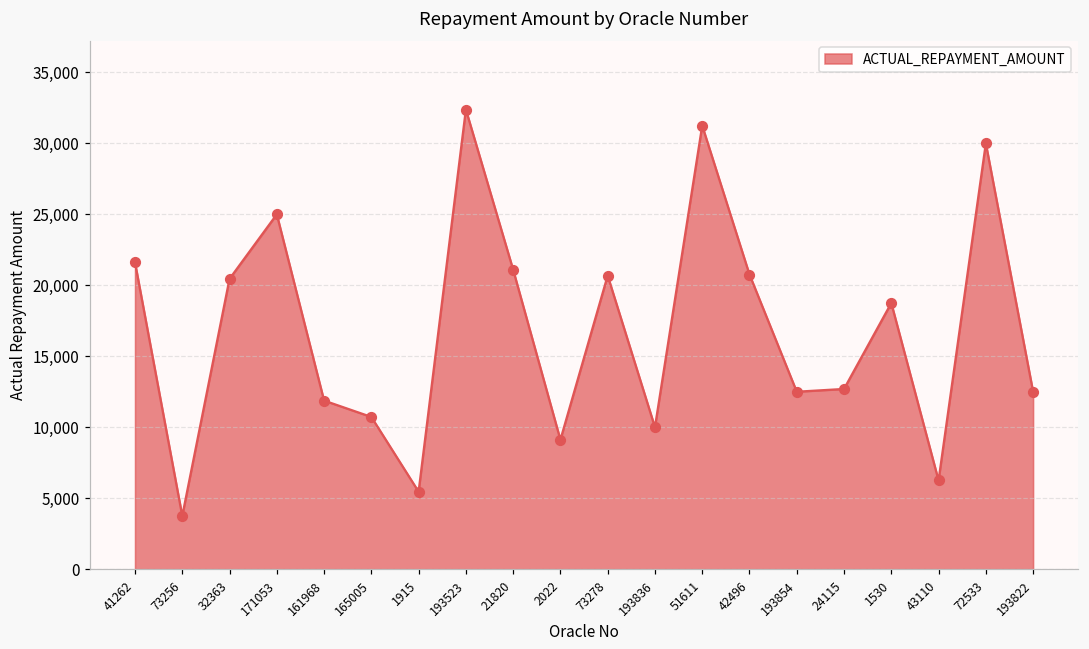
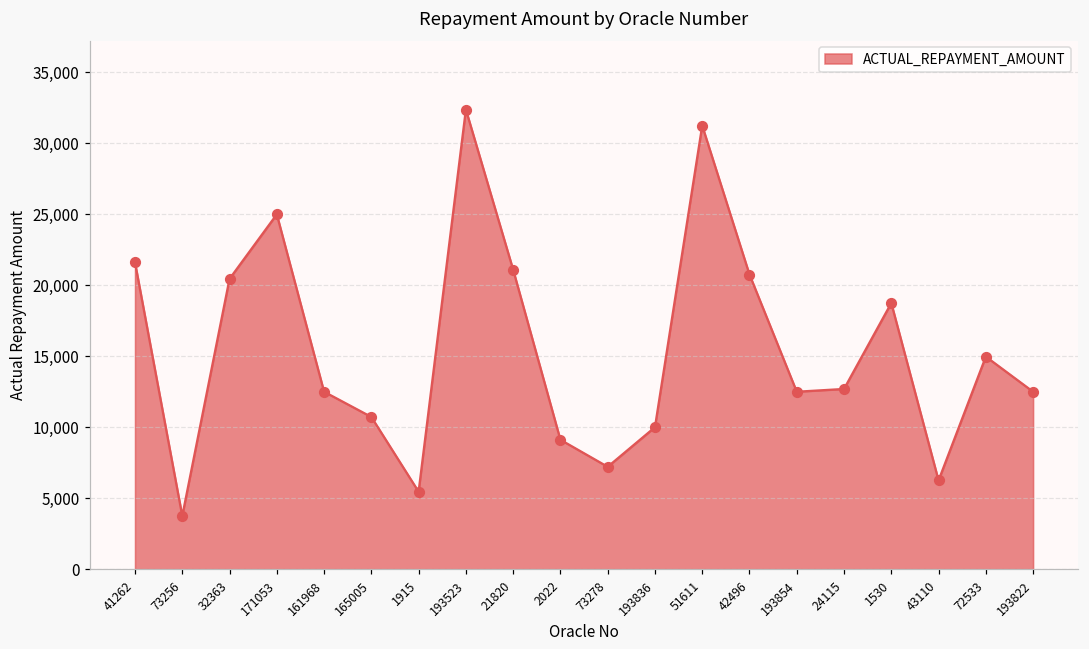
161968: 11,900 -> 12,500
73278: 20,700 -> 7,200
72533: 30,000 -> 15,000
